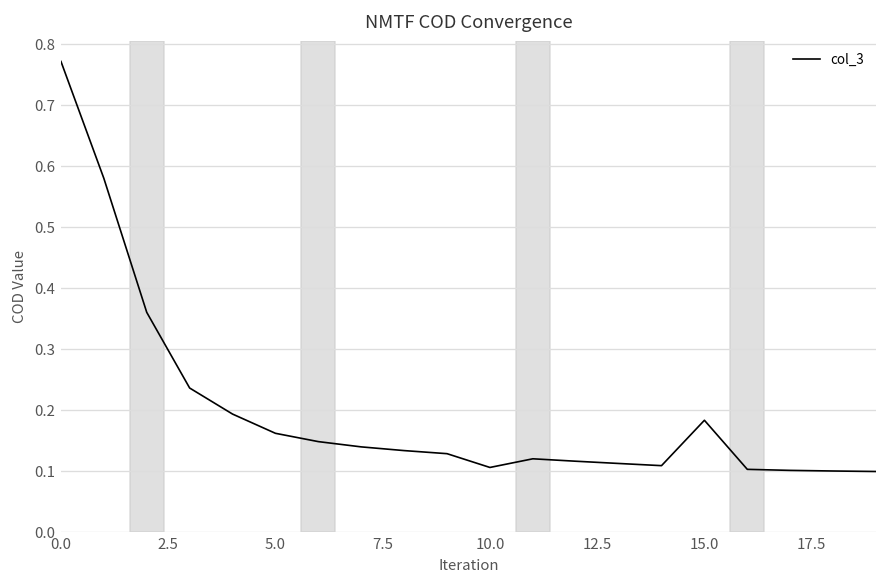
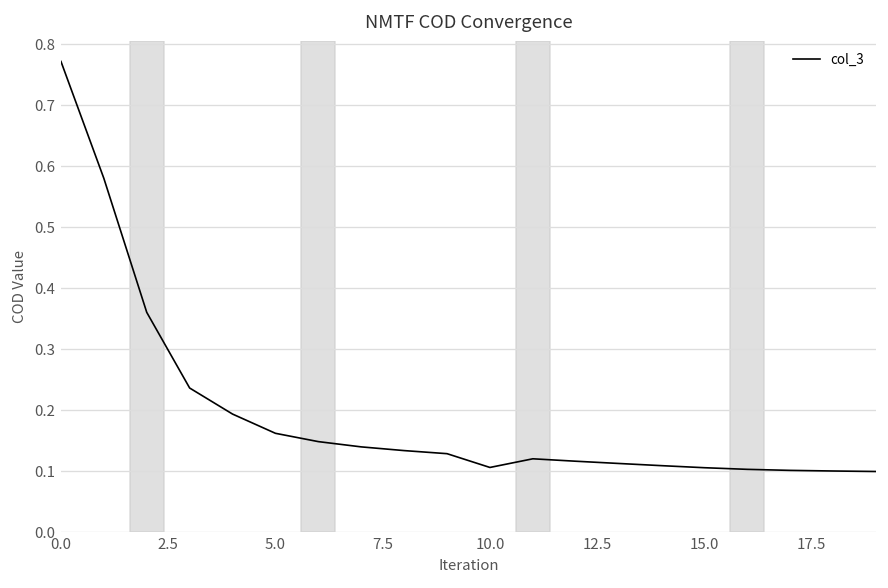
15.0: 0.18 -> 0.11
